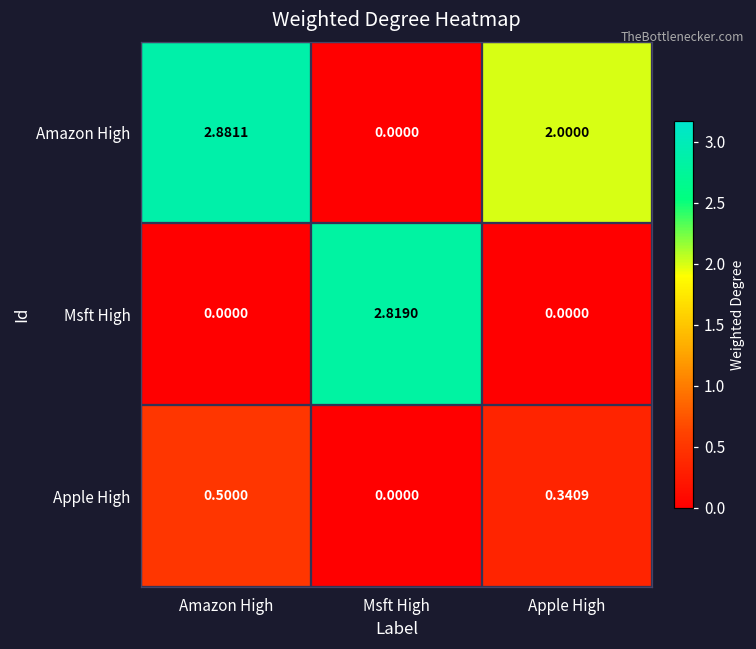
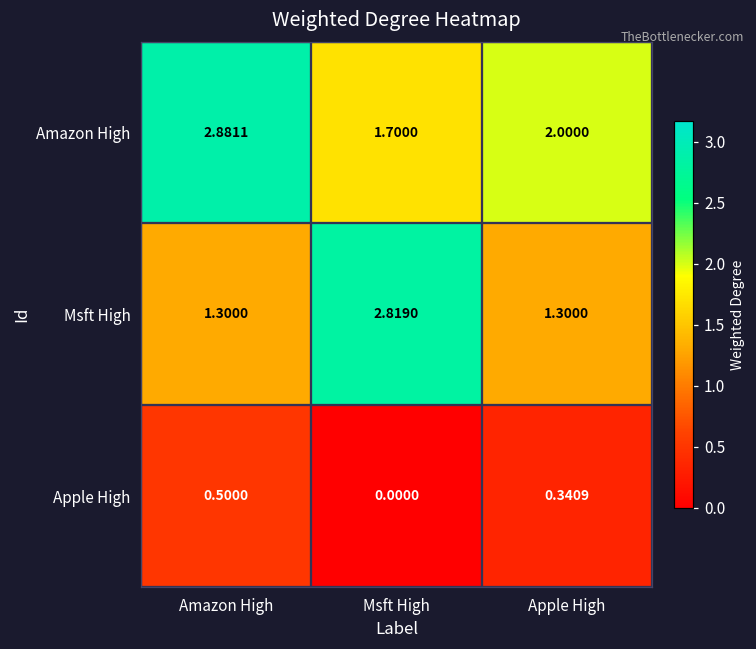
Amazon High, Msft High: 0.0000 -> 1.7000
Msft High, Amazon High: 0.0000 -> 1.3000
Msft High, Apple High: 0.0000 -> 1.3000
